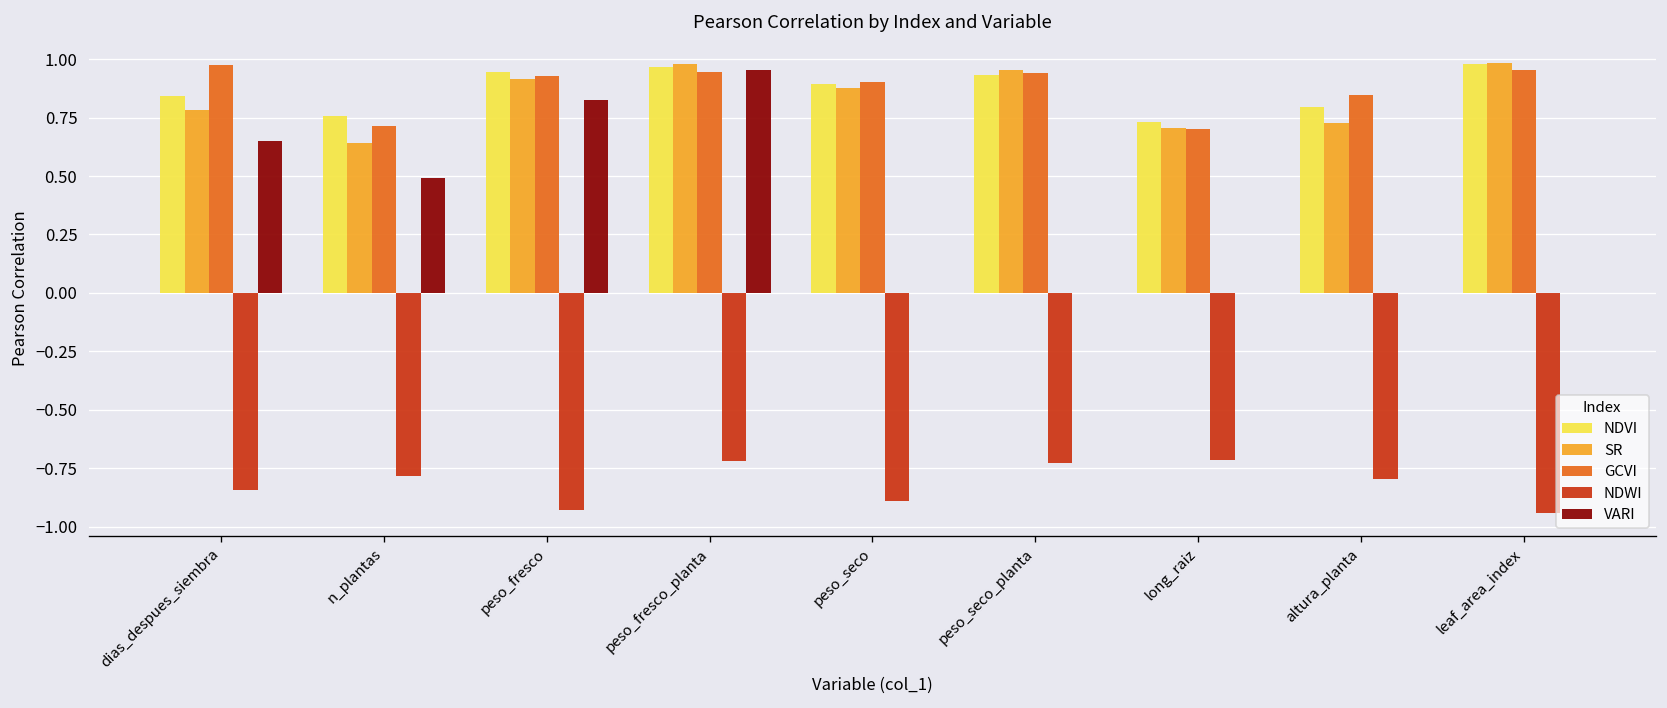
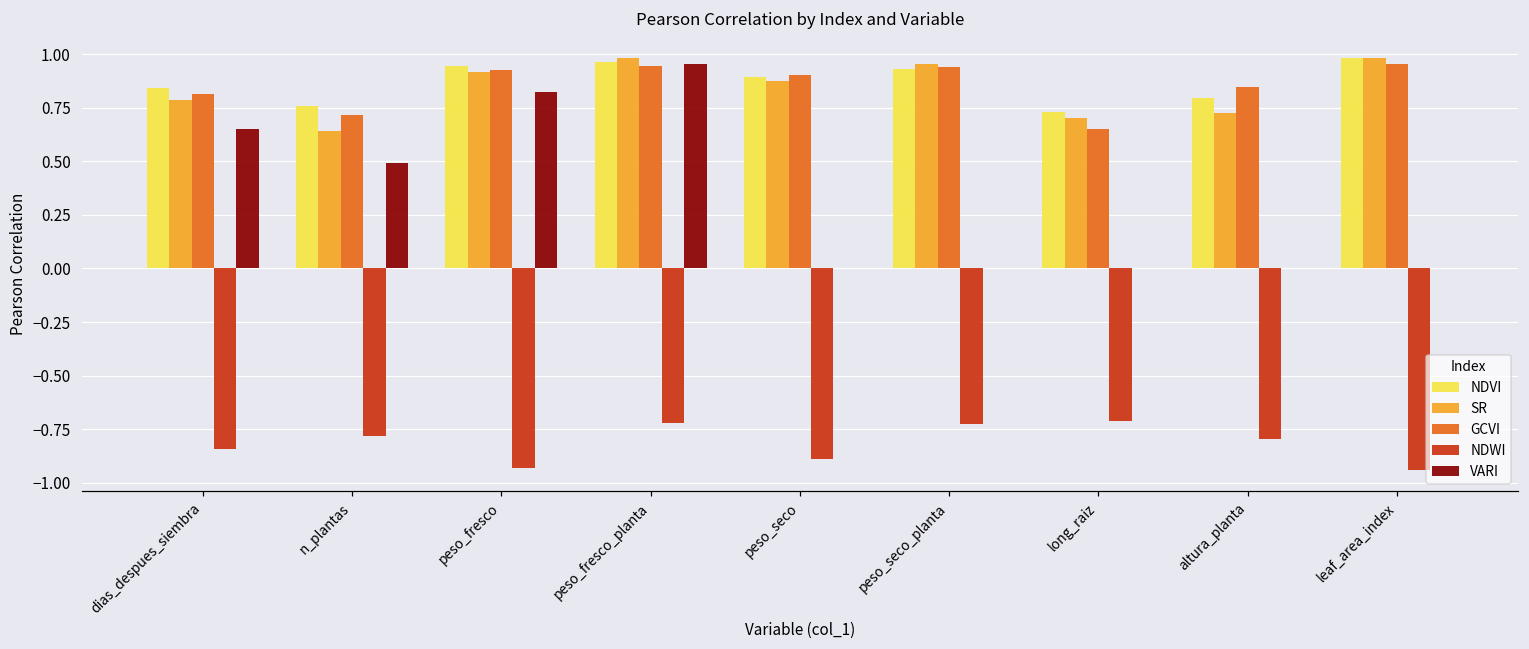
GCVI, dias_despues_siembra: 0.97 -> 0.82
GCVI, long_raiz: 0.70 -> 0.65
